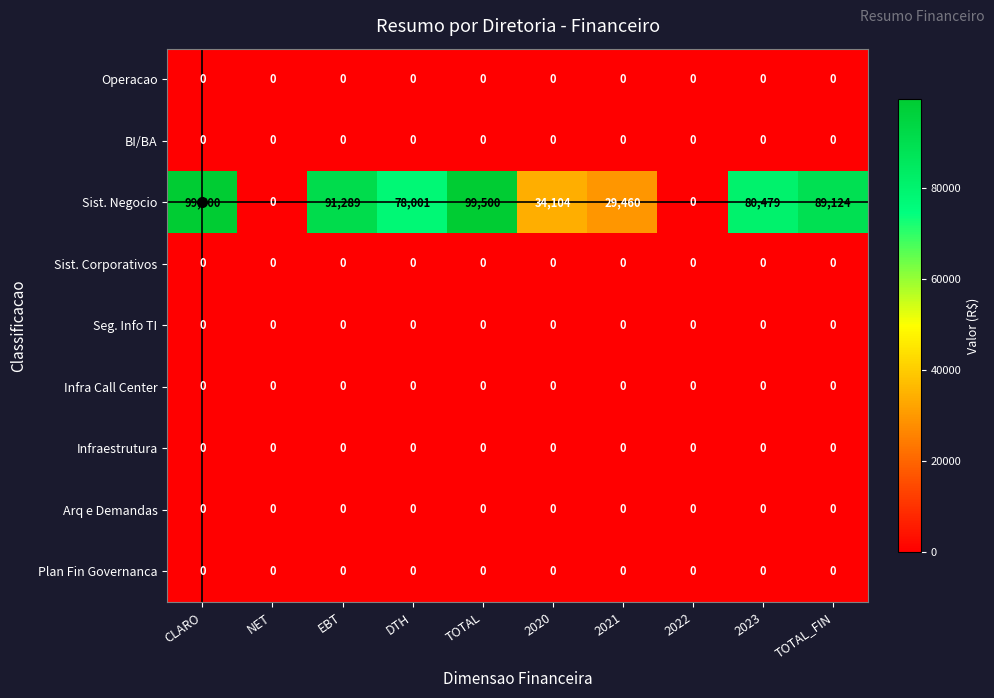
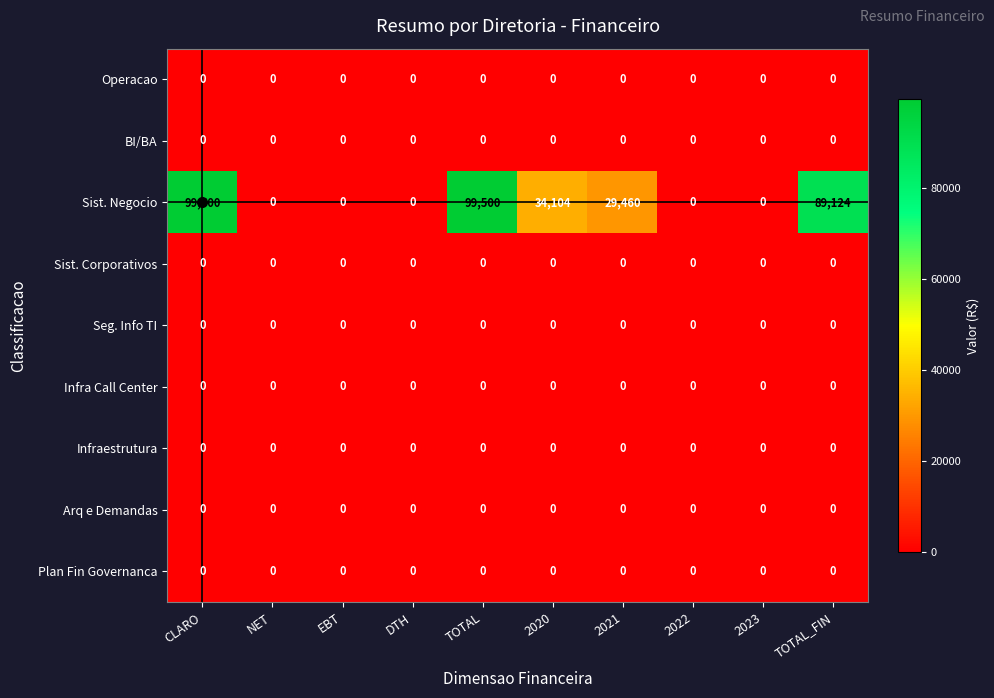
Sist. Negocio, EBT: 91,289 -> 0
Sist. Negocio, DTH: 78,001 -> 0
Sist. Negocio, 2023: 80,479 -> 0
